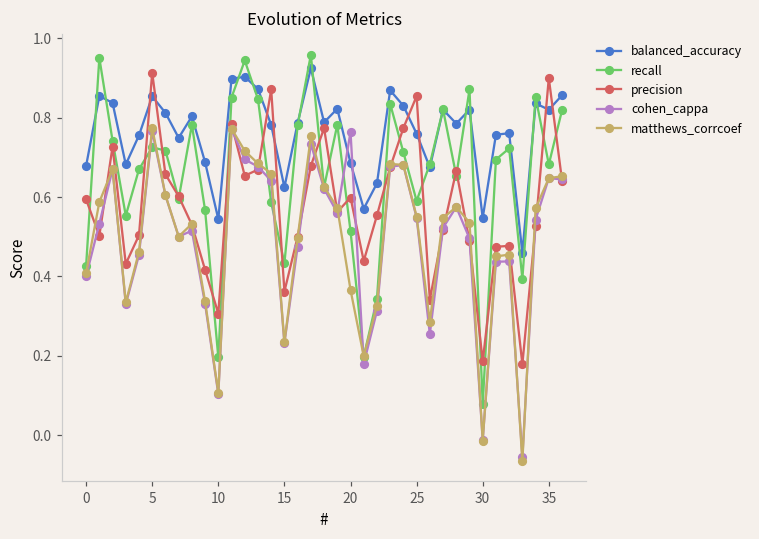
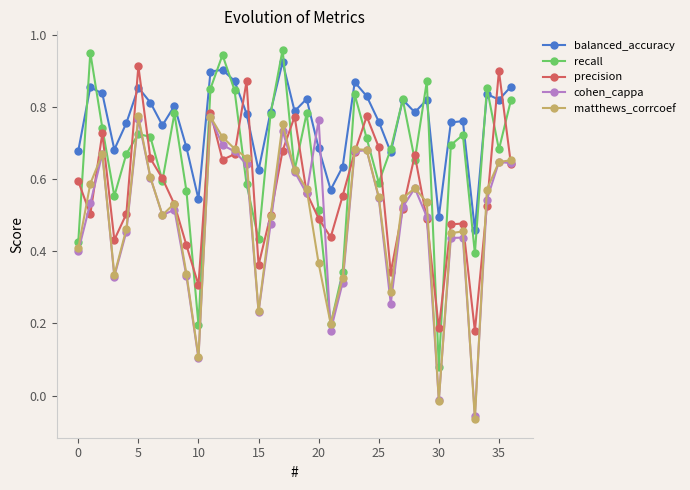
precision, 20: 0.60 -> 0.49
precision, 25: 0.85 -> 0.69
balanced_accuracy, 30: 0.55 -> 0.50
